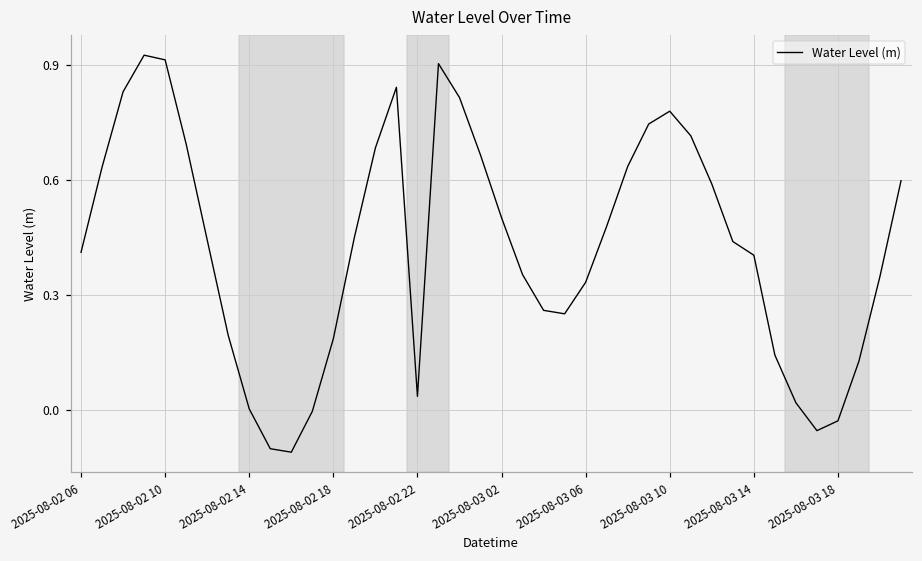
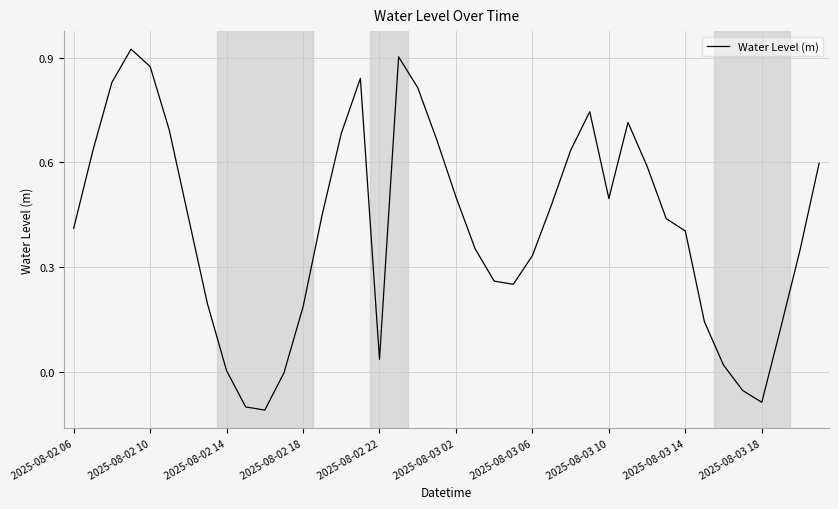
2025-08-02 10: 0.91 -> 0.87
2025-08-03 10: 0.78 -> 0.50
2025-08-03 18: -0.03 -> -0.09
